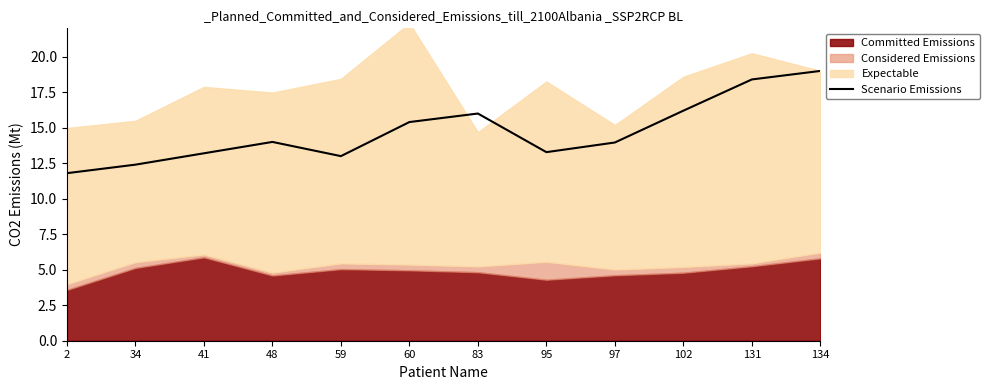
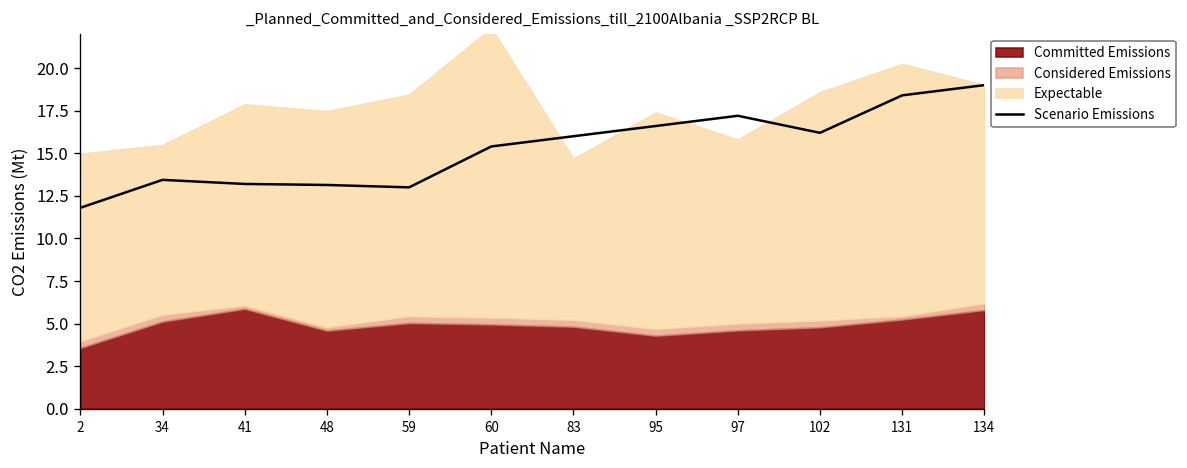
Scenario Emissions, 34: 12.4 -> 13.4
Scenario Emissions, 48: 14.0 -> 13.1
Scenario Emissions, 95: 13.3 -> 16.6
Considered Emissions, 95: 1.3 -> 0.4
Scenario Emissions, 97: 14.0 -> 17.2
Expectable, 97: 10.2 -> 10.8
